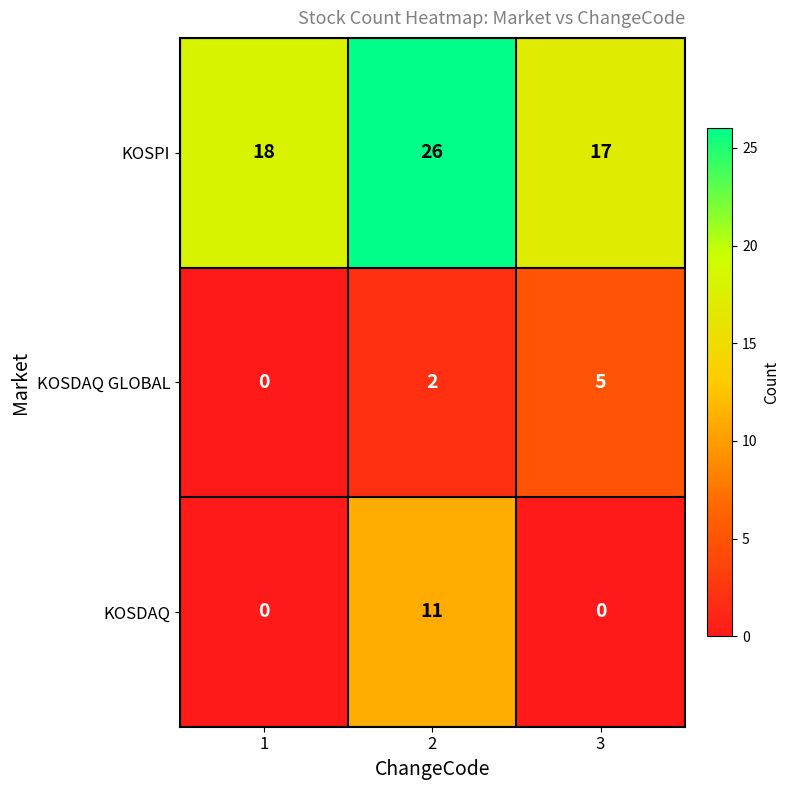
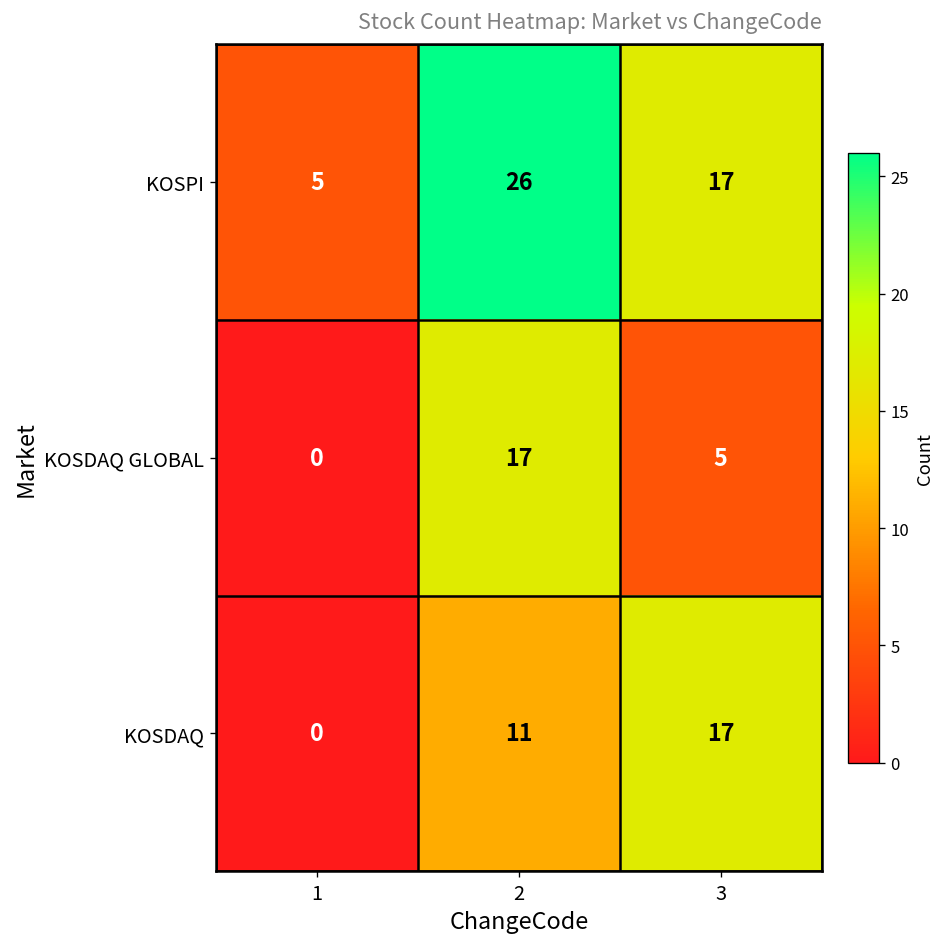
KOSPI, 1: 18 -> 5
KOSDAQ GLOBAL, 2: 2 -> 17
KOSDAQ, 3: 0 -> 17
